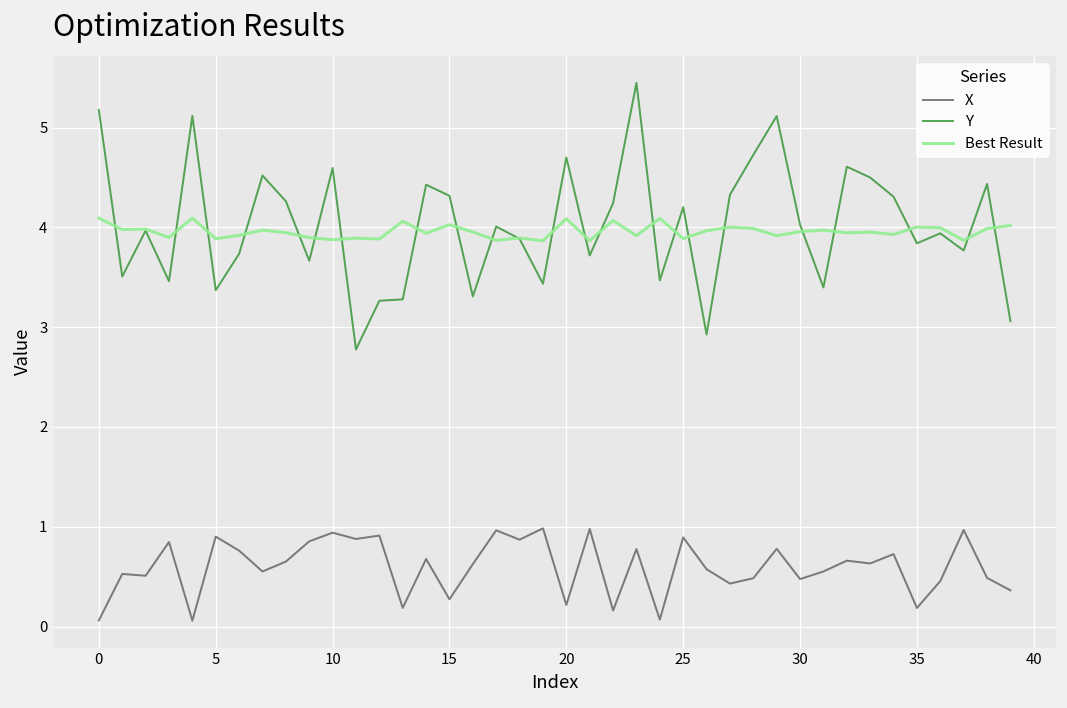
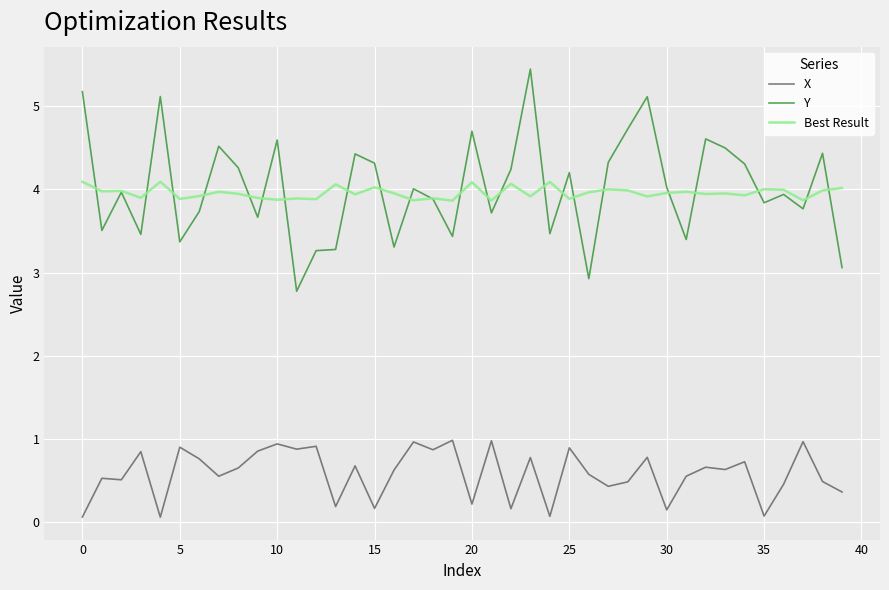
X, 15: 0.3 -> 0.2
X, 30: 0.5 -> 0.1
X, 35: 0.2 -> 0.1
